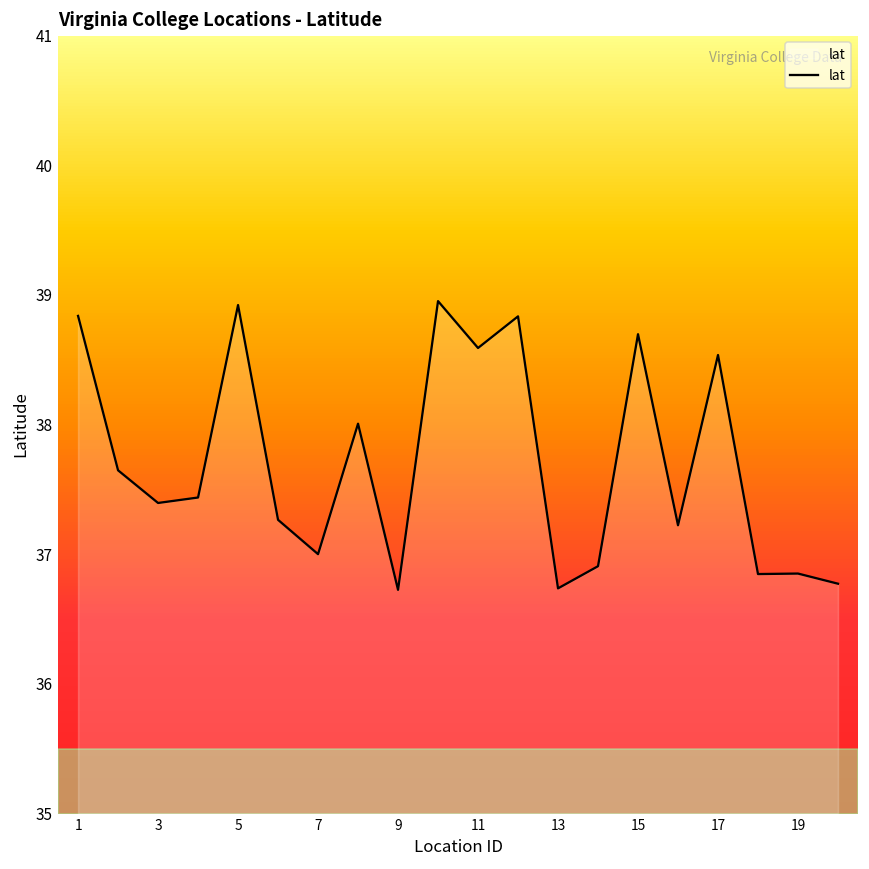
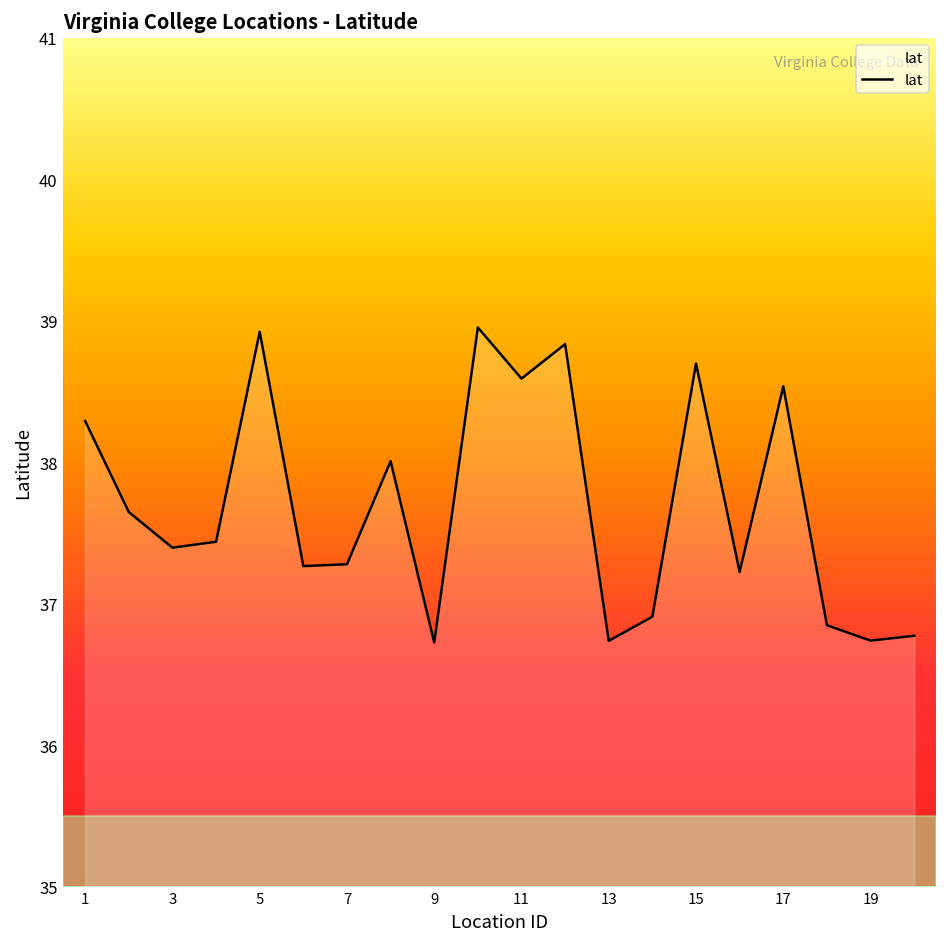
1: 38.84 -> 38.29
7: 37.00 -> 37.28
19: 36.85 -> 36.74
